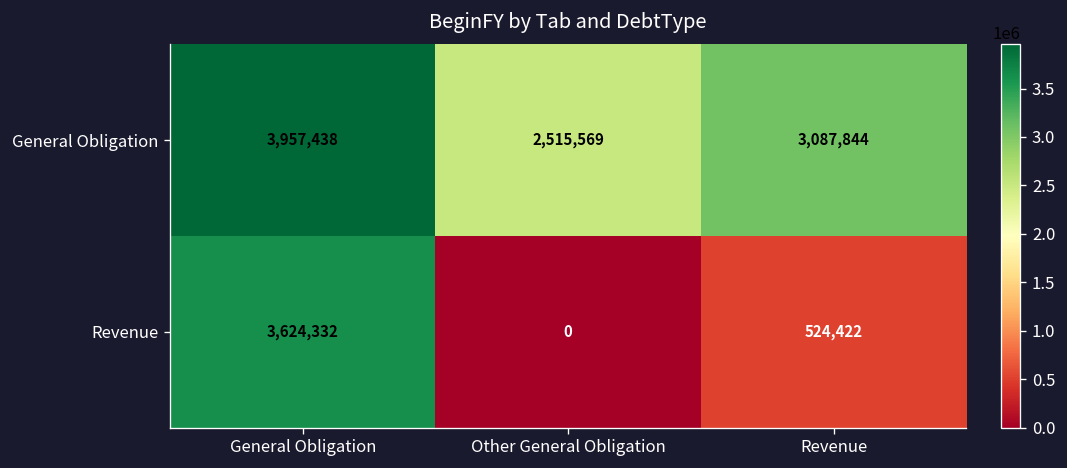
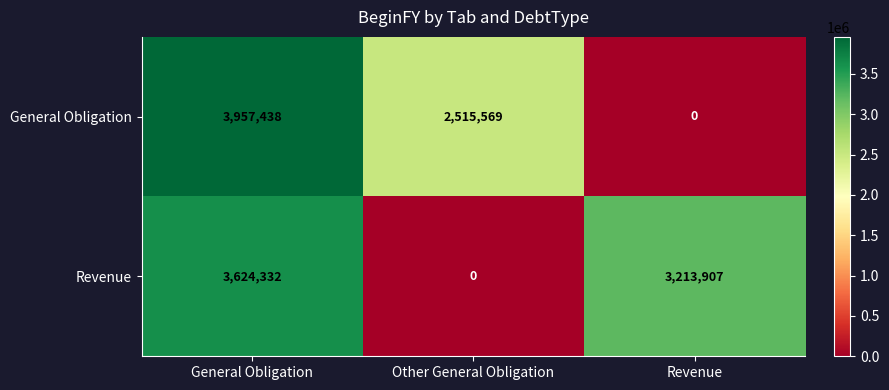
General Obligation, Revenue: 3,087,844 -> 0
Revenue, Revenue: 524,422 -> 3,213,907
